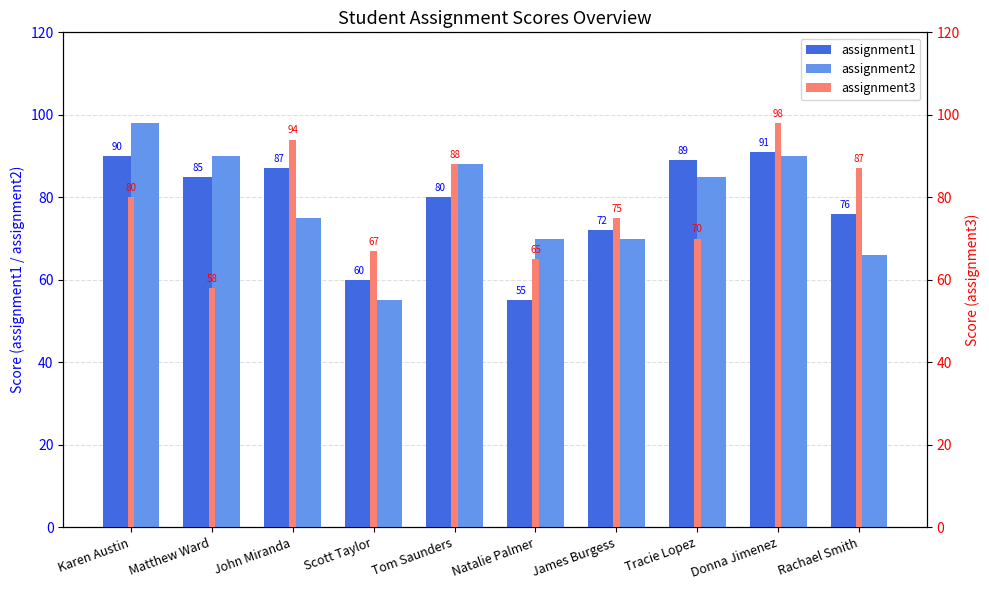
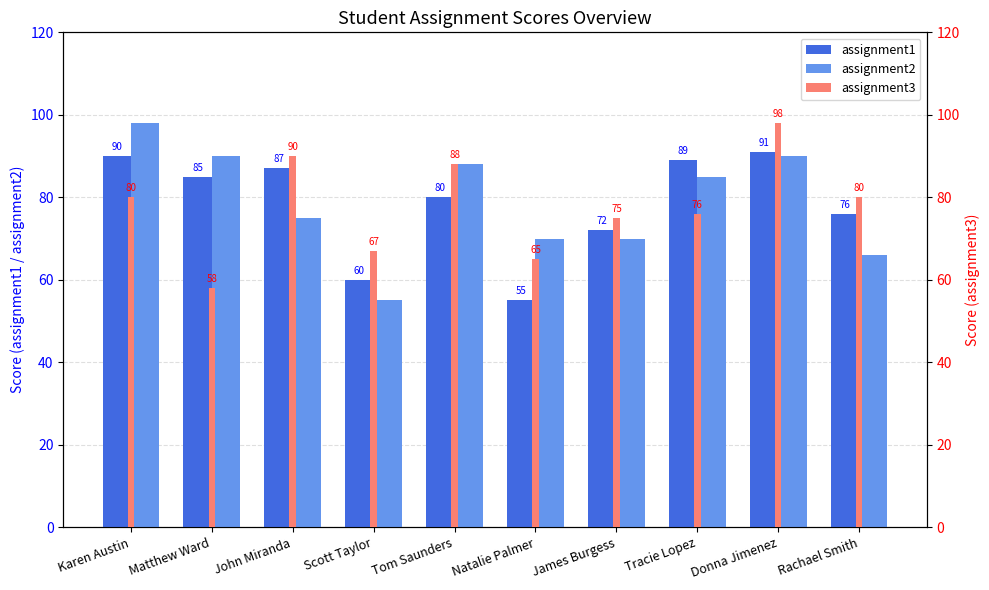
assignment3, John Miranda: 94 -> 90
assignment3, Tracie Lopez: 70 -> 76
assignment3, Rachael Smith: 87 -> 80
